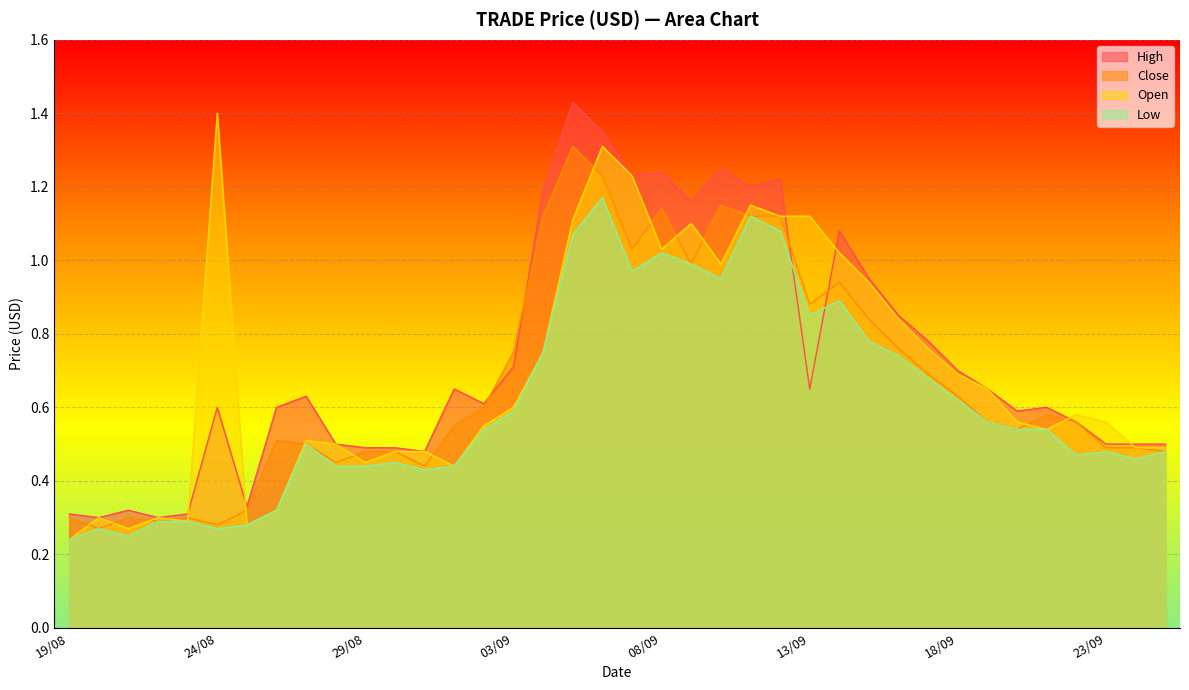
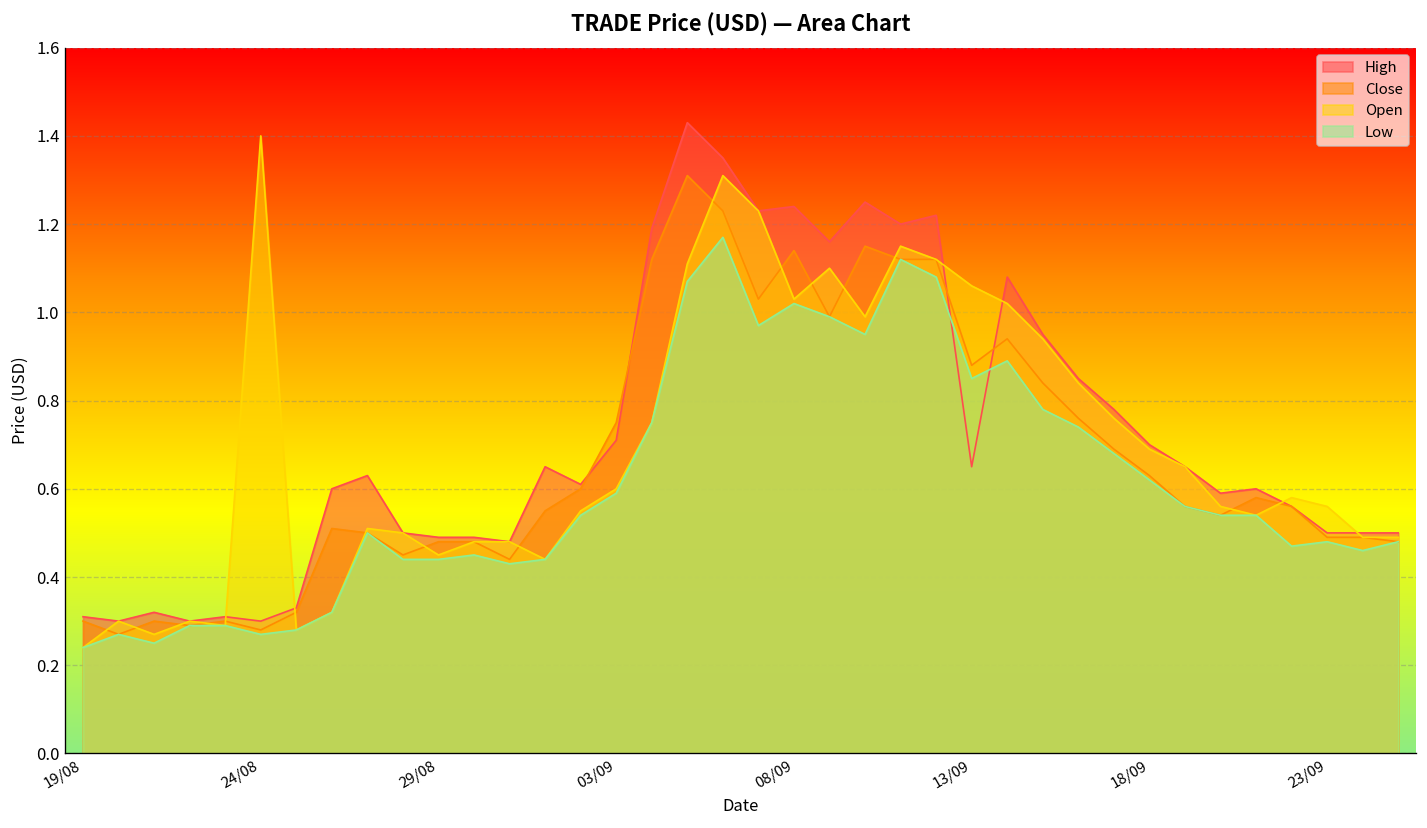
High, 24/08: 0.6 -> 0.3
Open, 13/09: 1.12 -> 1.06
